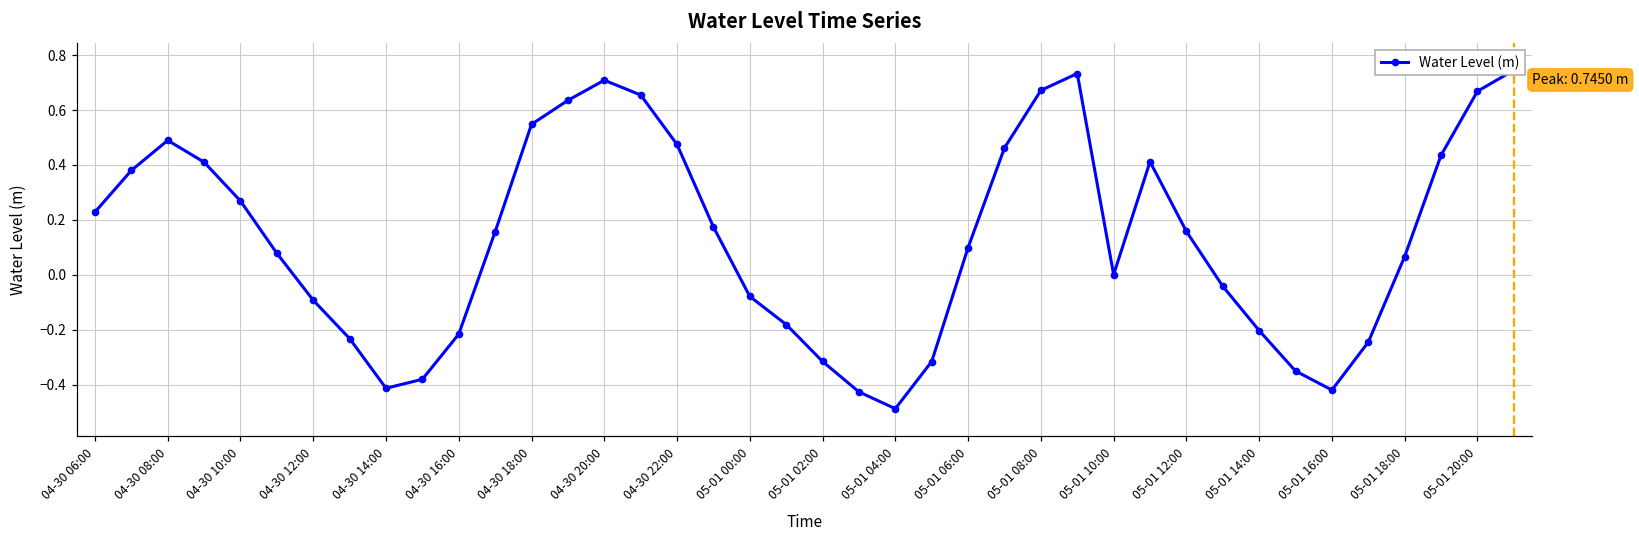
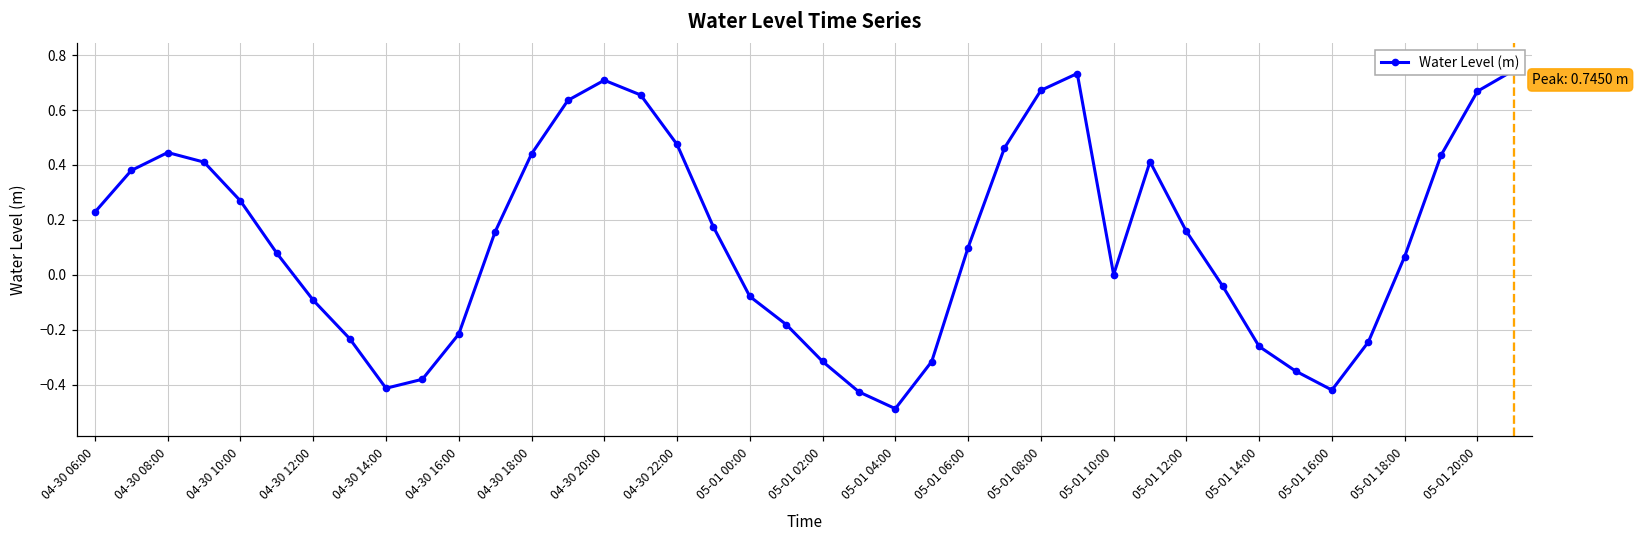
04-30 08:00: 0.49 -> 0.45
04-30 18:00: 0.55 -> 0.44
05-01 14:00: -0.20 -> -0.26
